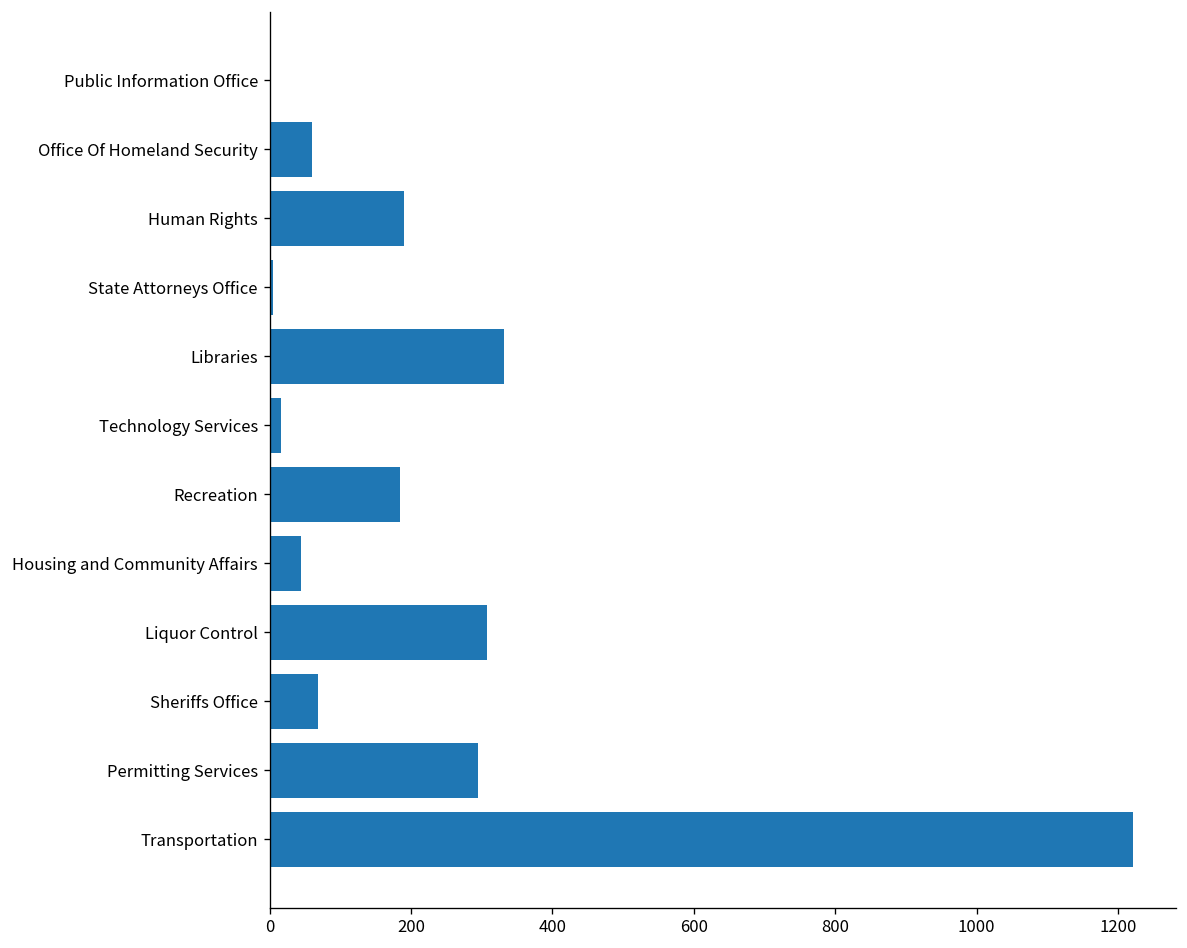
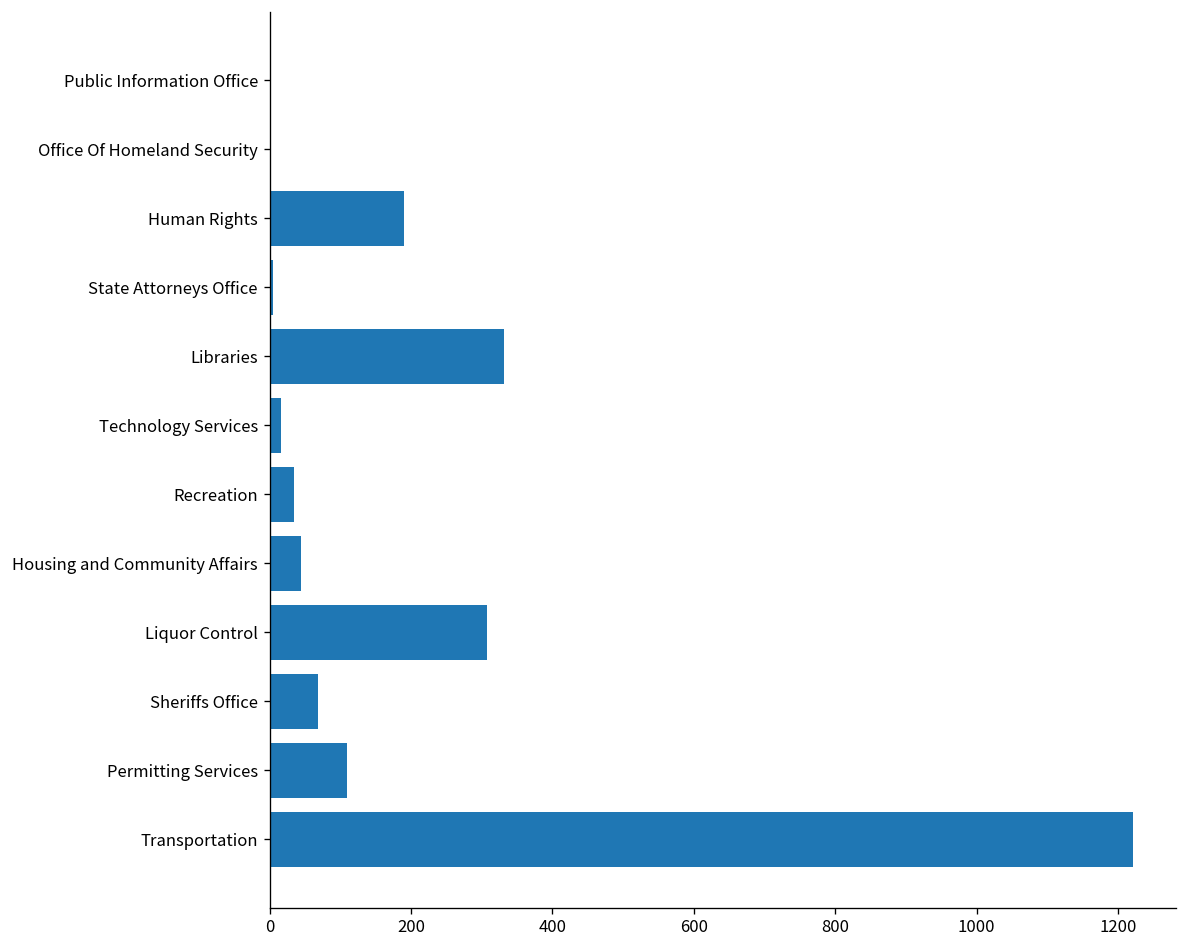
Office Of Homeland Security: 60 -> 0
Recreation: 190 -> 40
Permitting Services: 300 -> 110
